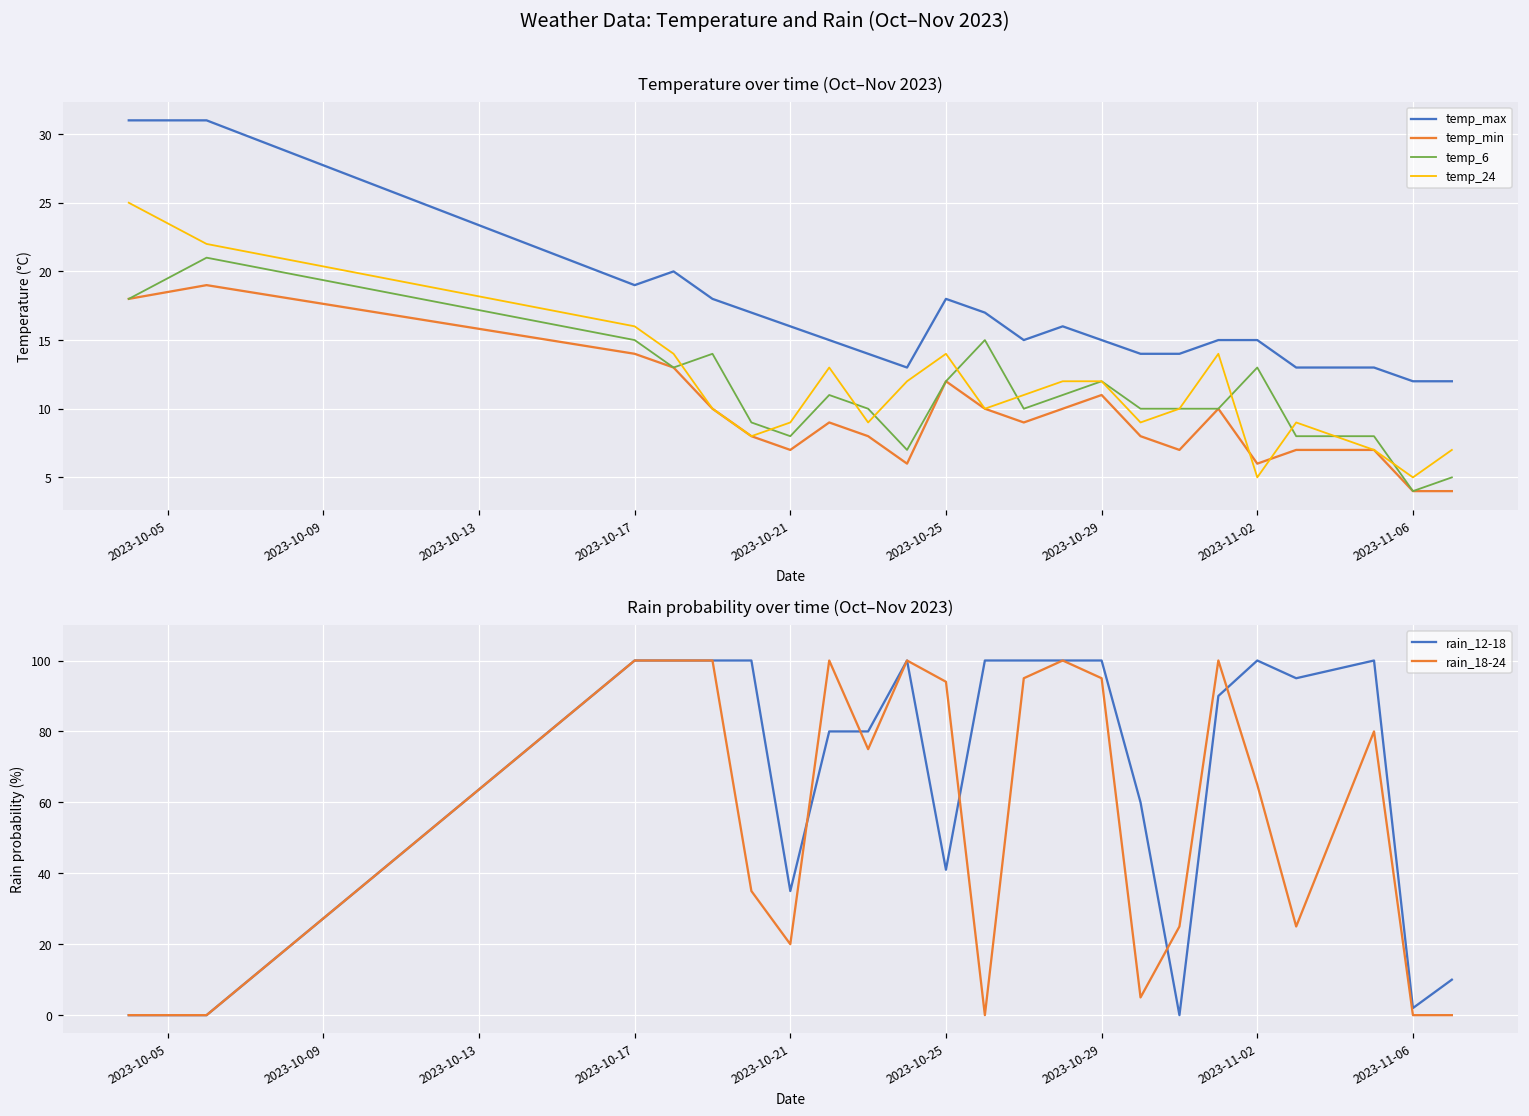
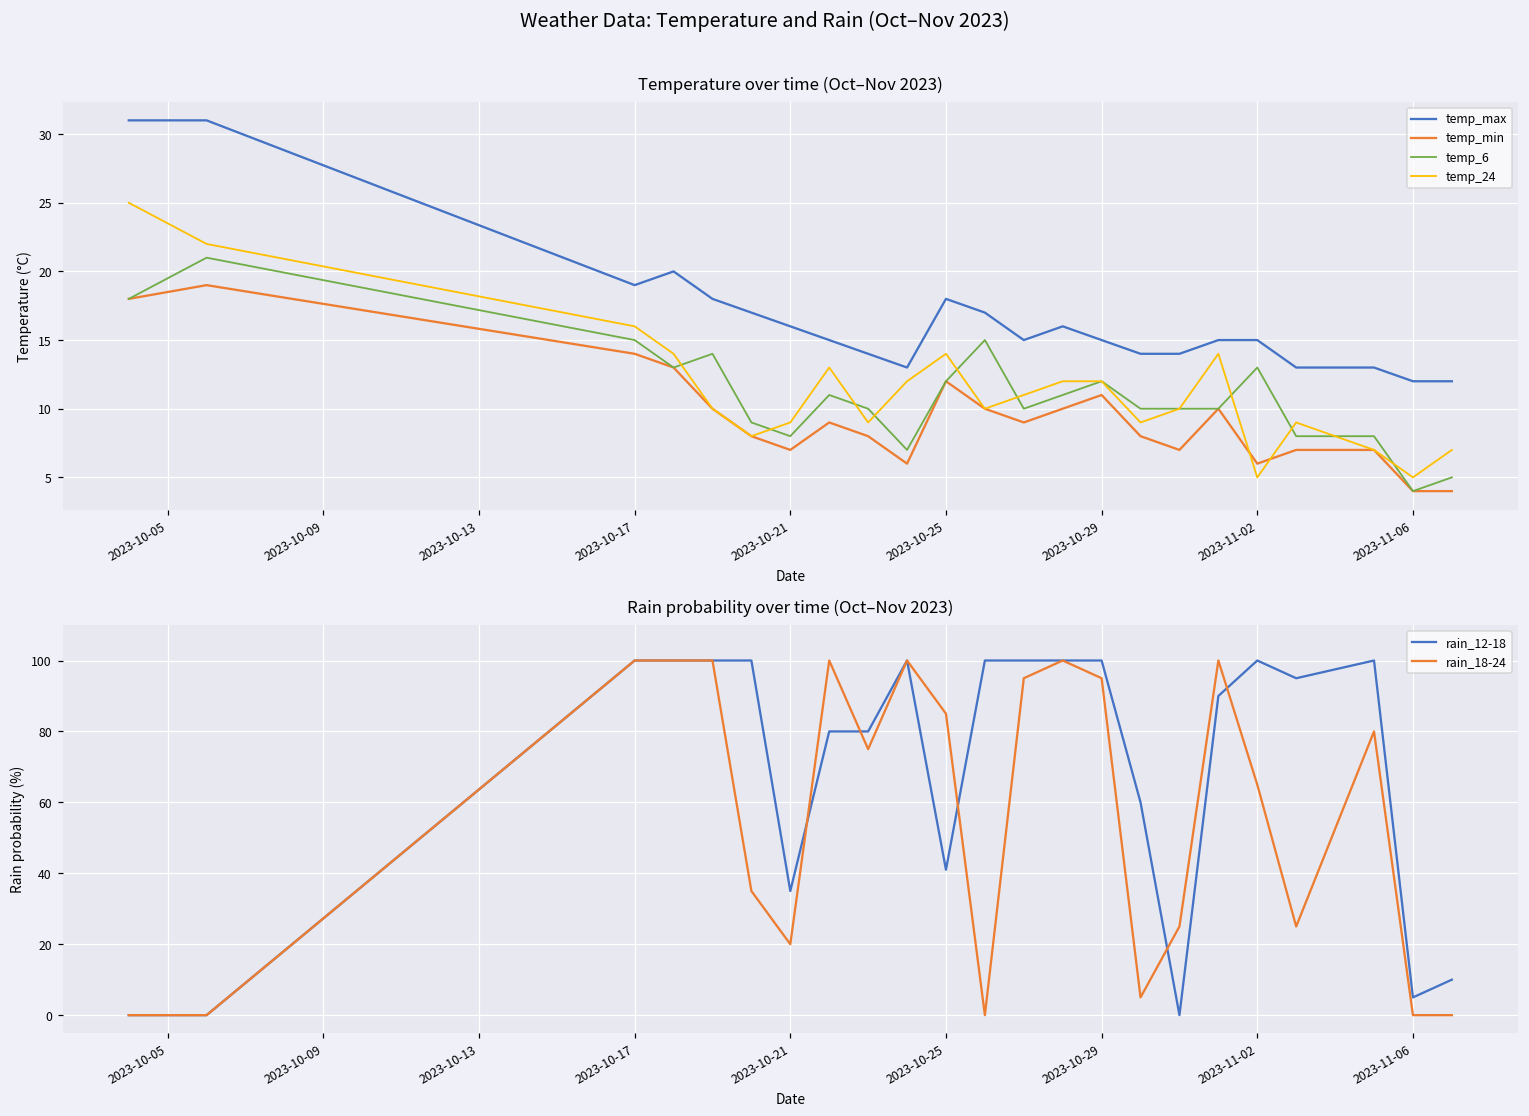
Rain probability over time (Oct–Nov 2023), rain_18-24, 2023-10-25: 94 -> 85
Rain probability over time (Oct–Nov 2023), rain_12-18, 2023-11-06: 2 -> 5
